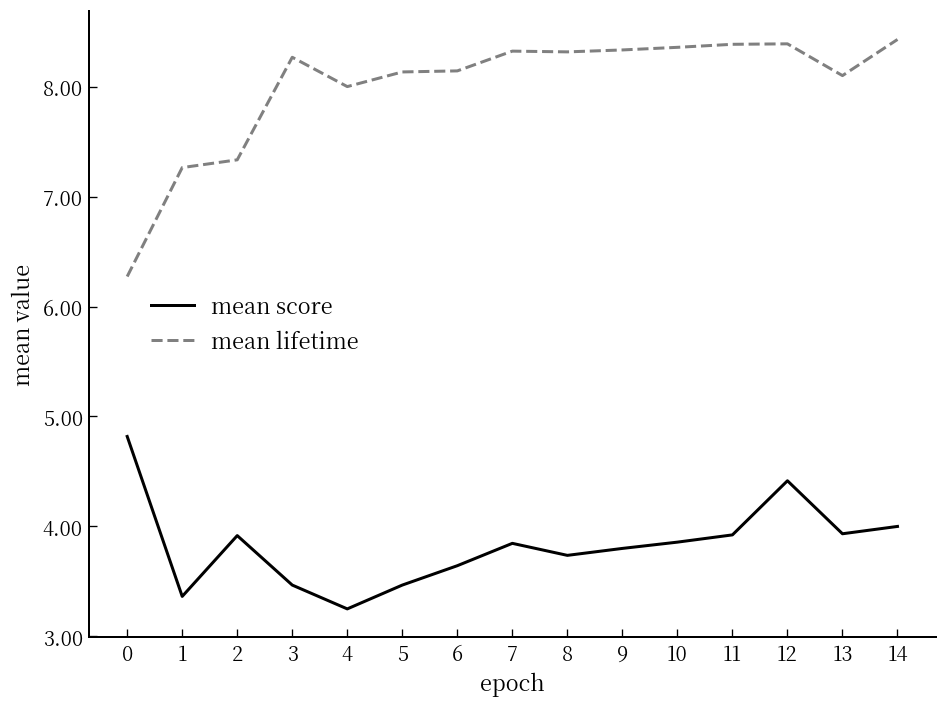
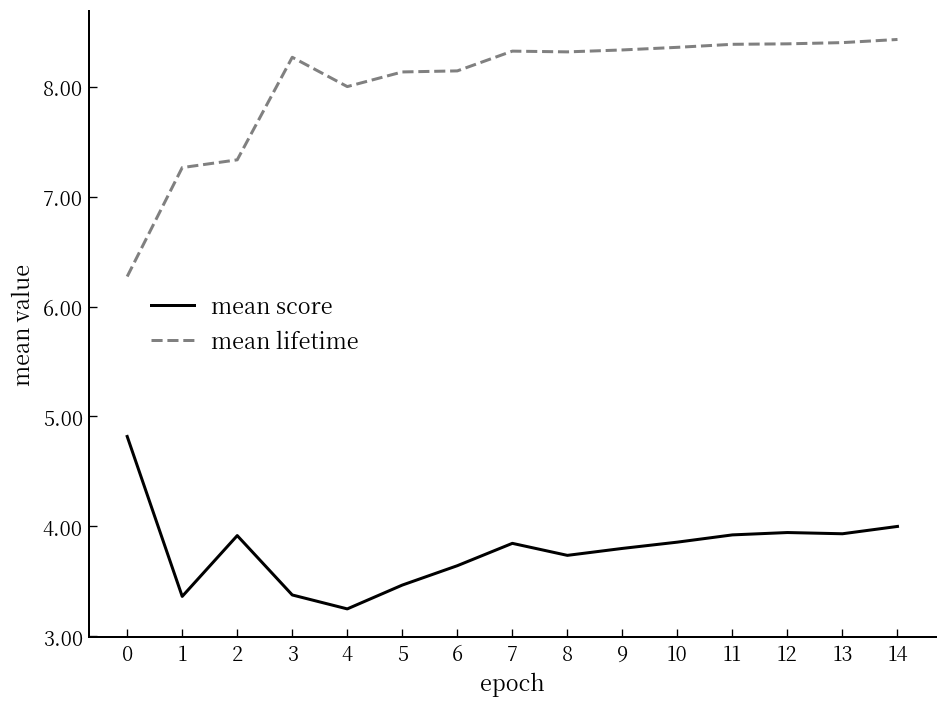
mean score, 3: 3.5 -> 3.4
mean score, 12: 4.4 -> 3.9
mean lifetime, 13: 8.1 -> 8.4
